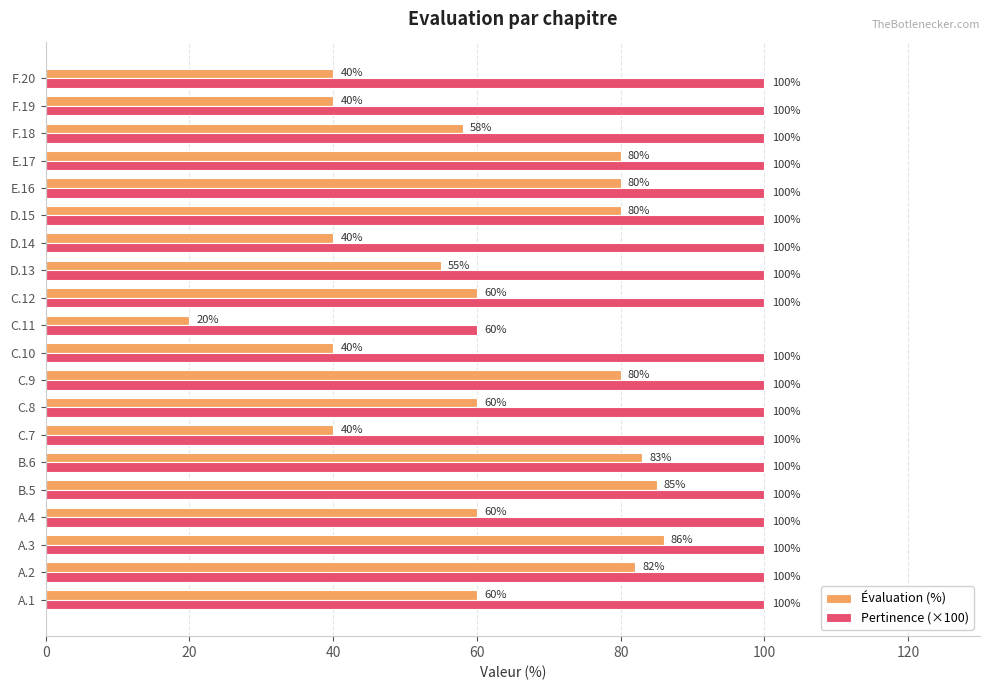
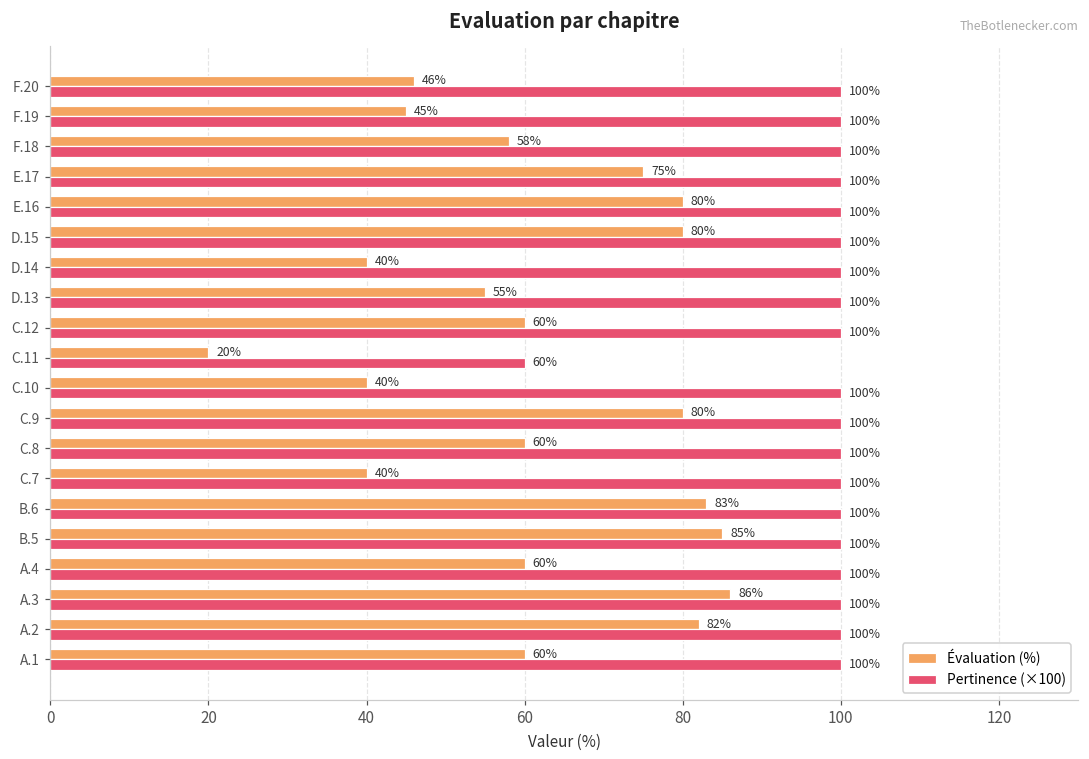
Évaluation (%), F.20: 40% -> 46%
Évaluation (%), F.19: 40% -> 45%
Évaluation (%), E.17: 80% -> 75%
